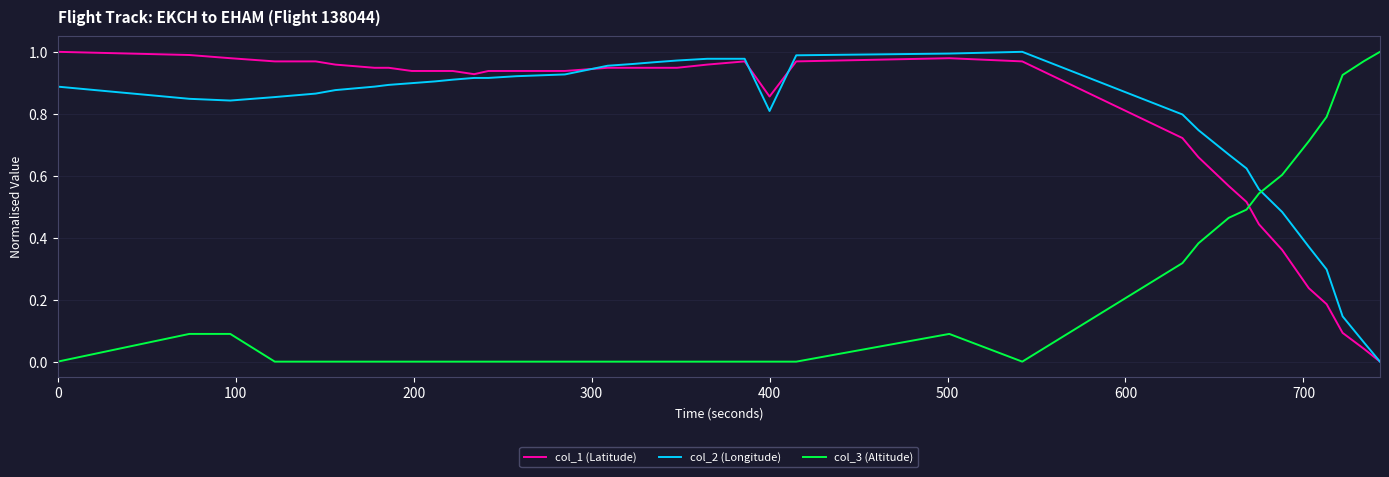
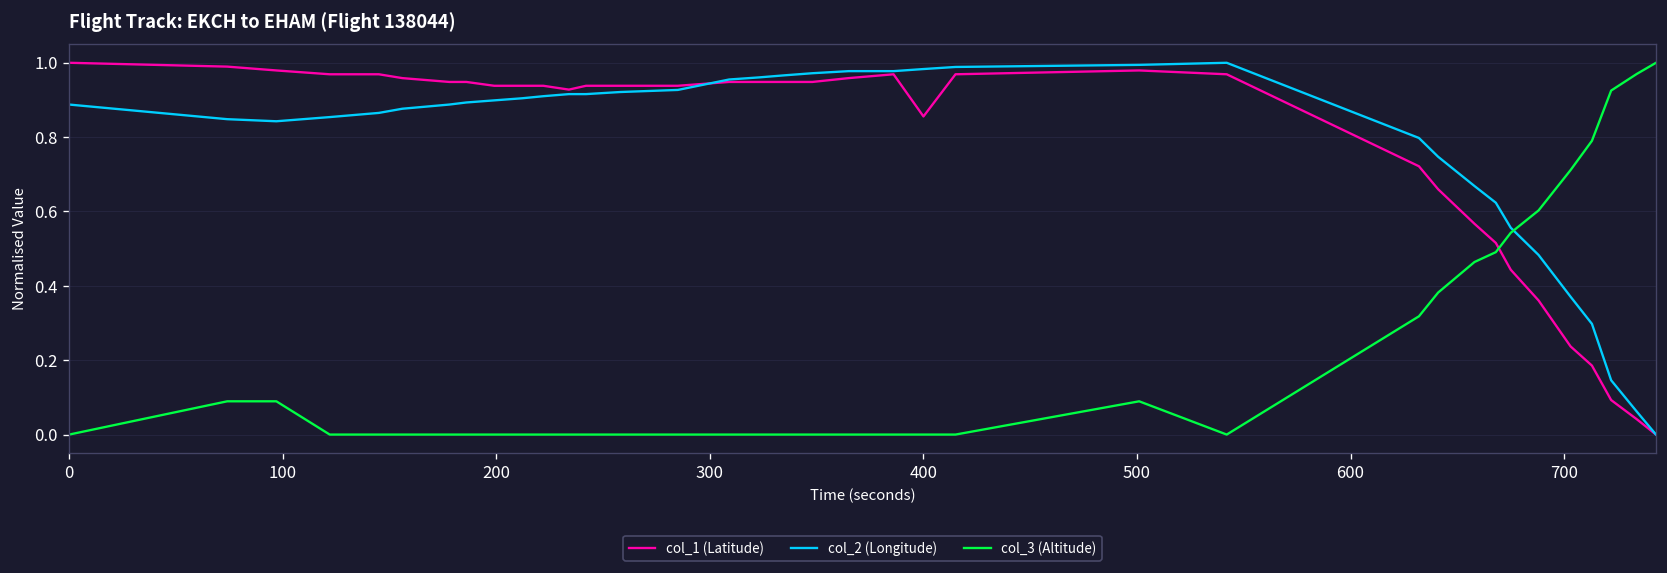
col_2 (Longitude), 400: 0.81 -> 0.98
